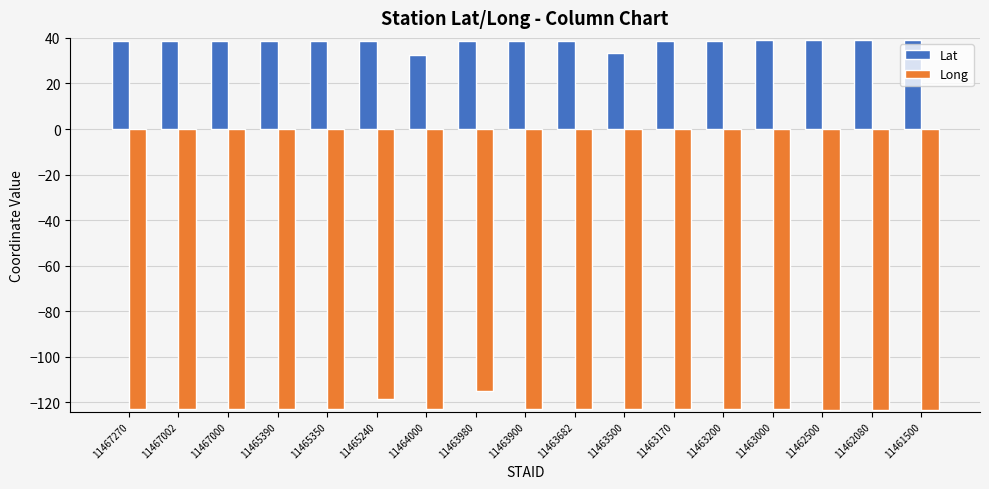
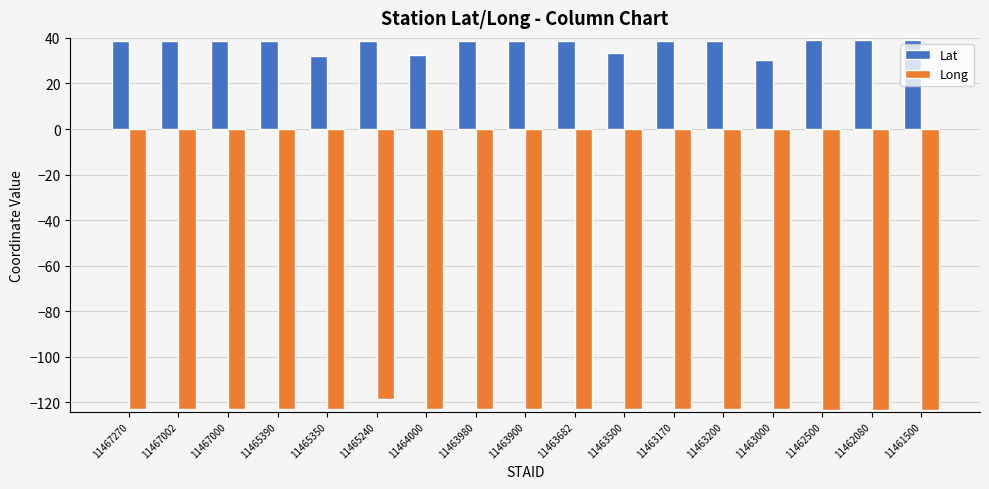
Lat, 11465350: 39 -> 32
Long, 11463980: -115 -> -123
Lat, 11463000: 39 -> 30
